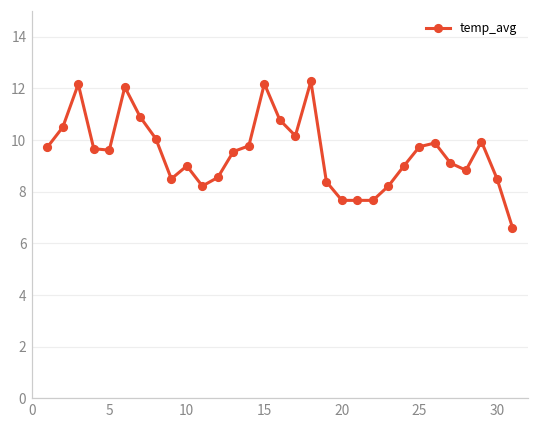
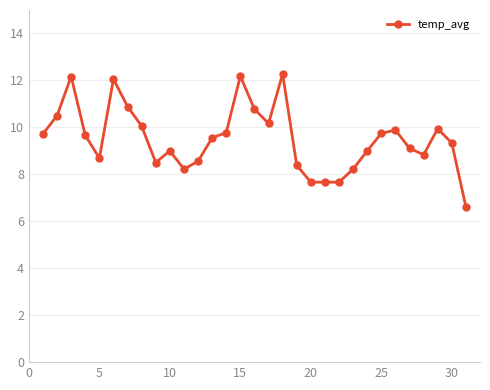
5: 9.6 -> 8.7
30: 8.5 -> 9.3
